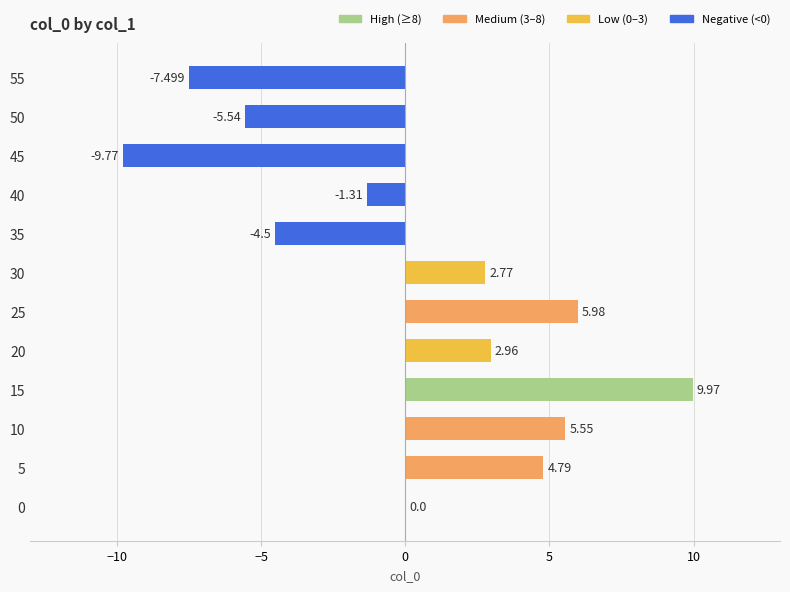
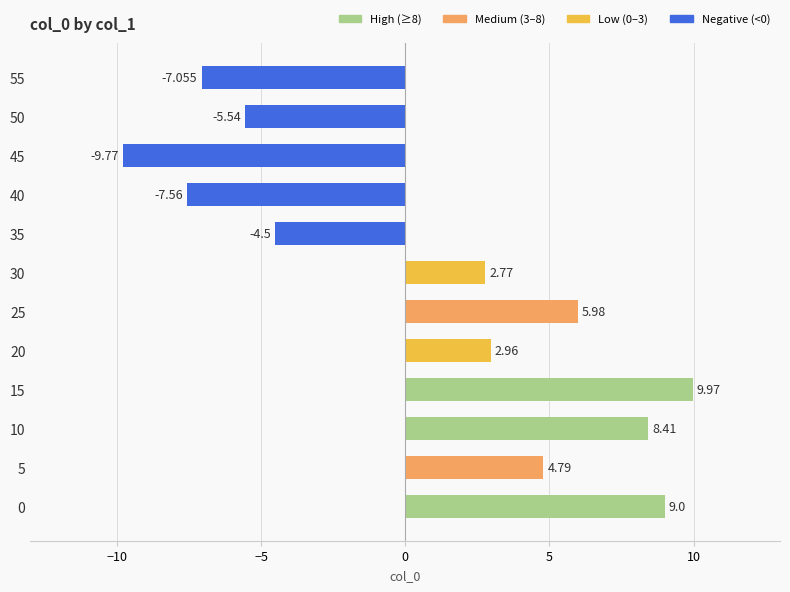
55: -7.499 -> -7.055
40: -1.31 -> -7.56
10: 5.55 -> 8.41
0: 0.0 -> 9.0
